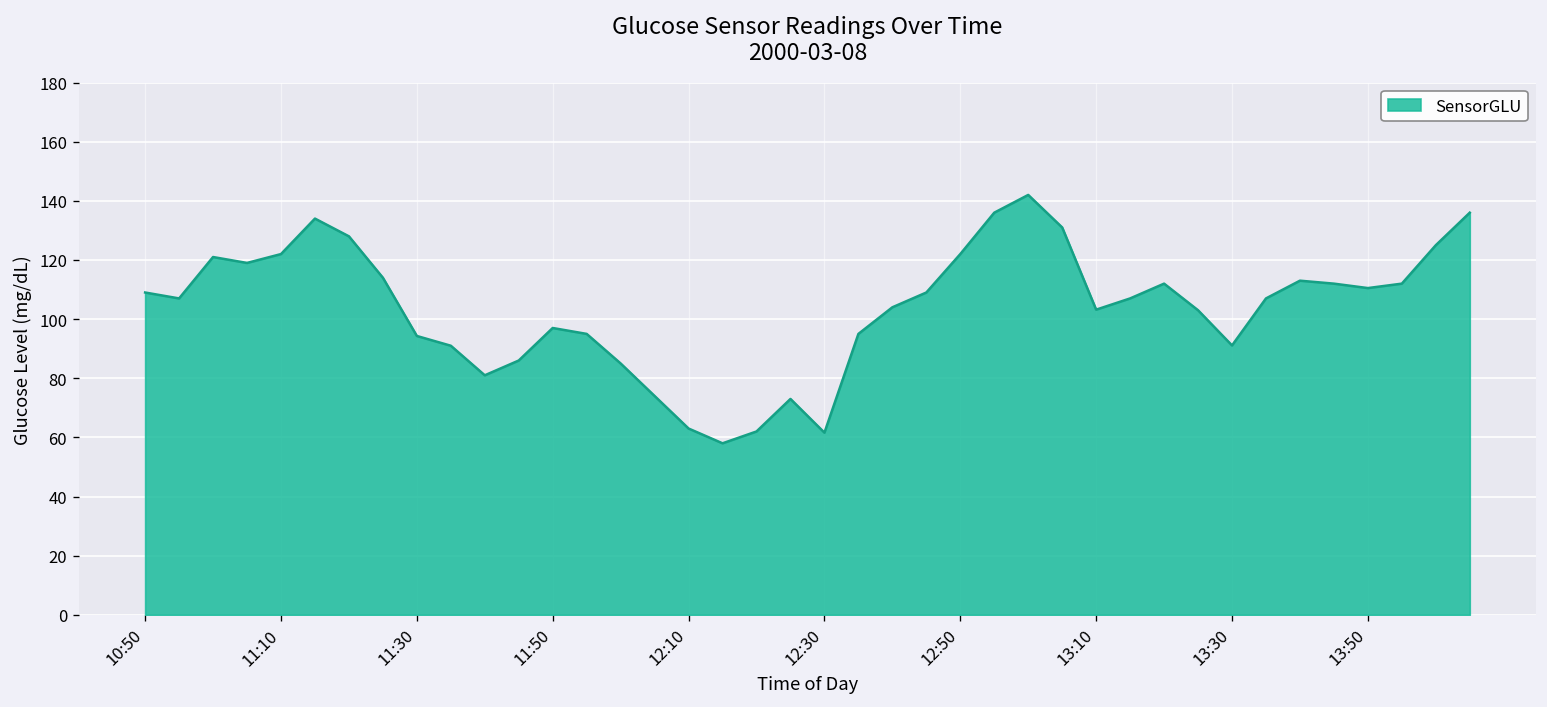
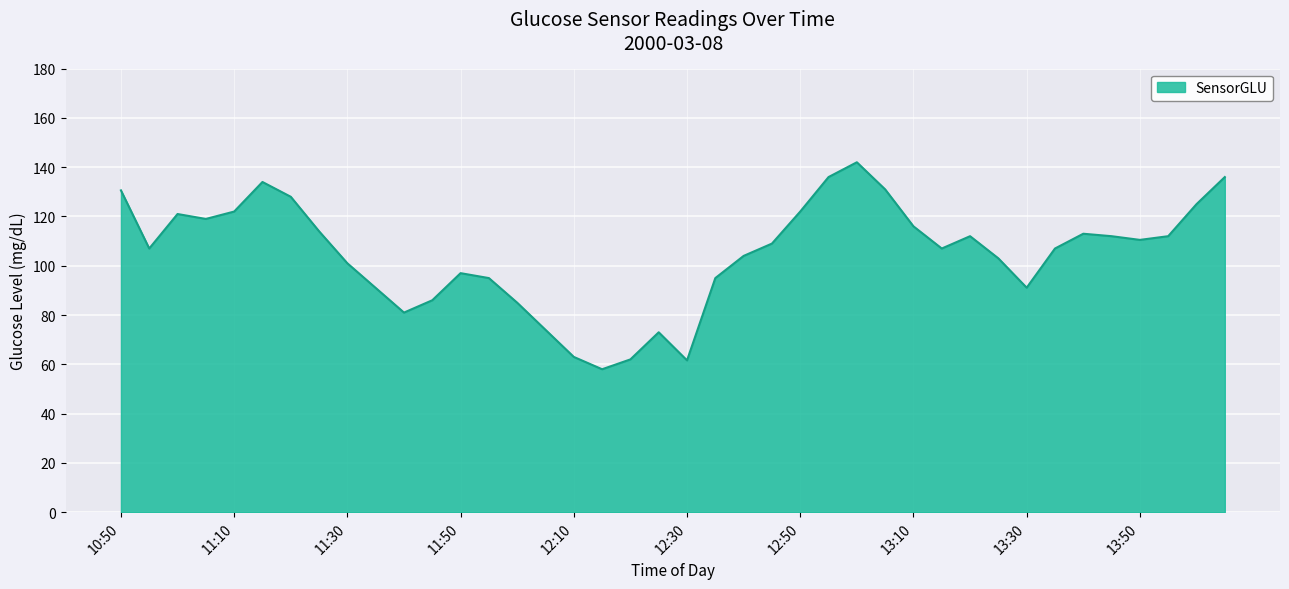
10:50: 109 -> 131
11:30: 94 -> 101
13:10: 103 -> 116
